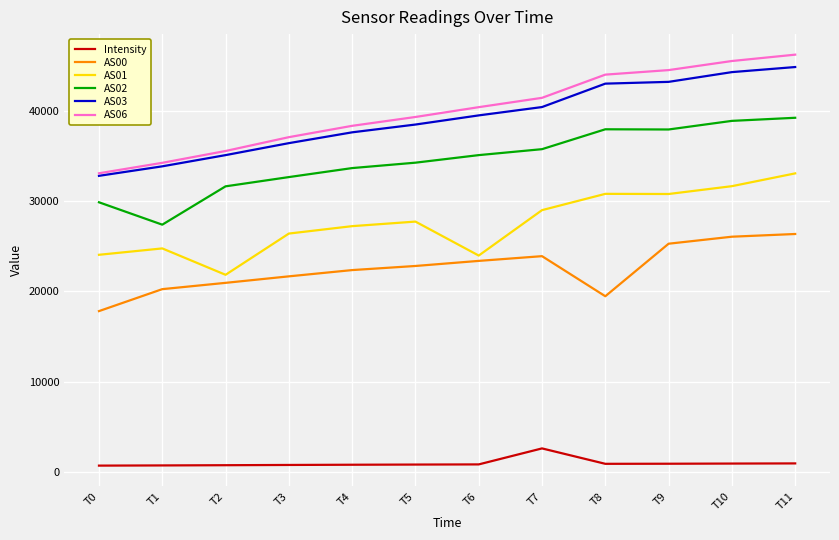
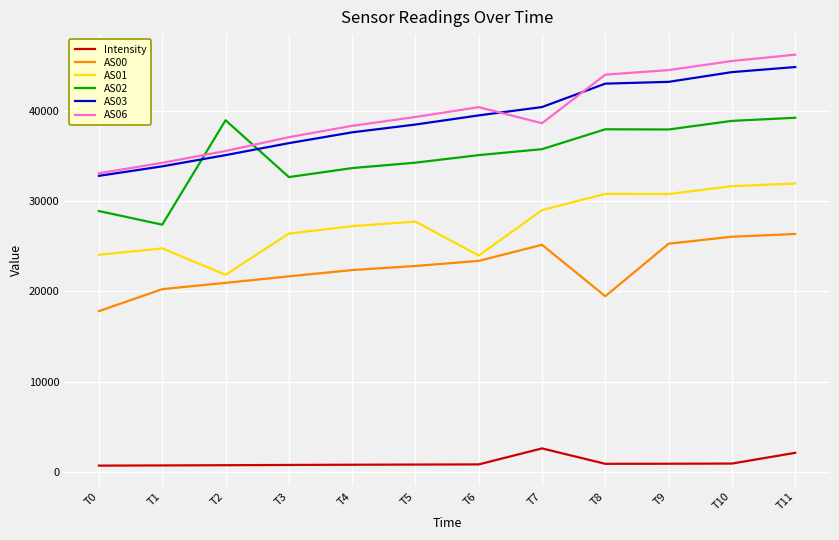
AS02, T0: 30000 -> 29000
AS02, T2: 32000 -> 39000
AS00, T7: 24000 -> 25000
AS06, T7: 41000 -> 39000
Intensity, T11: 1000 -> 2000
AS01, T11: 33000 -> 32000
